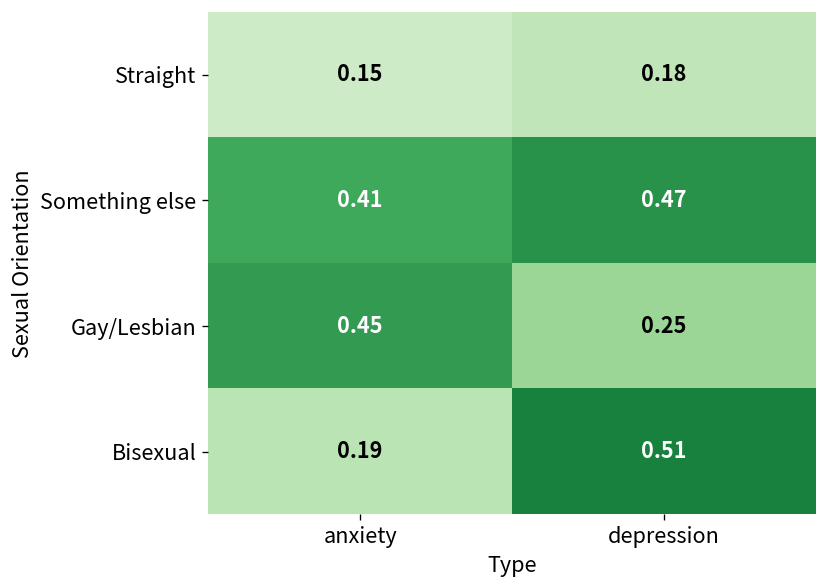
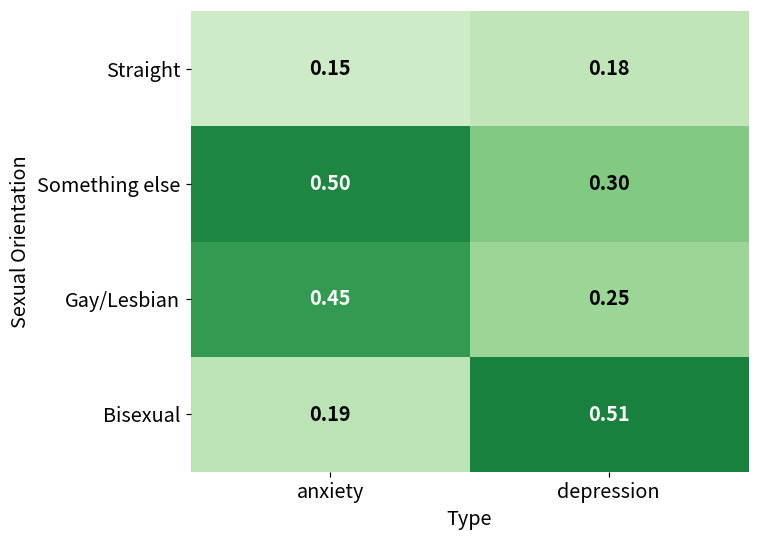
Something else, anxiety: 0.41 -> 0.50
Something else, depression: 0.47 -> 0.30
